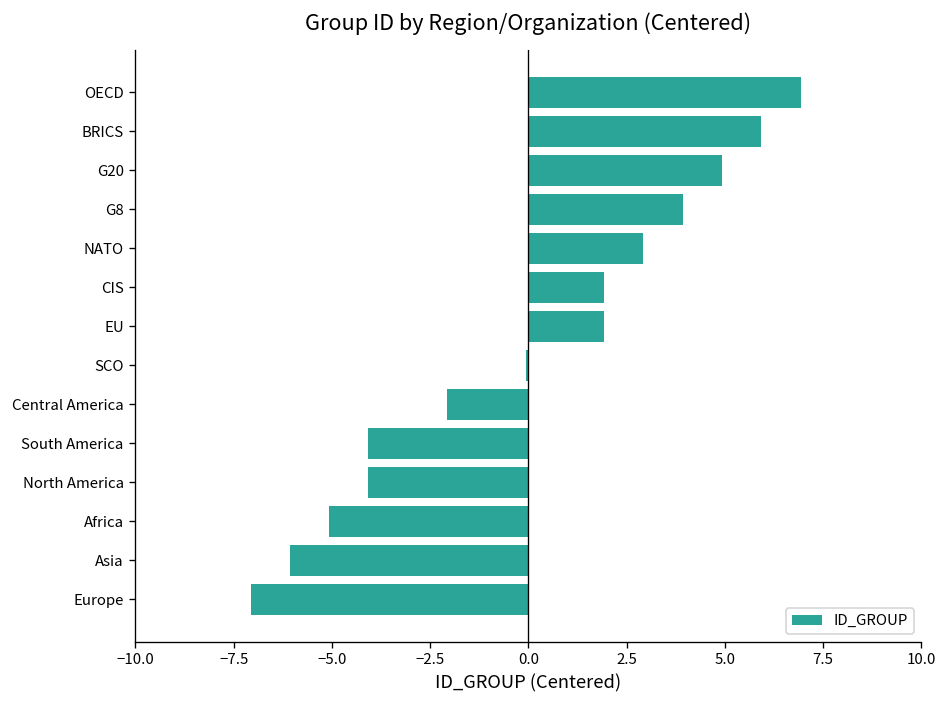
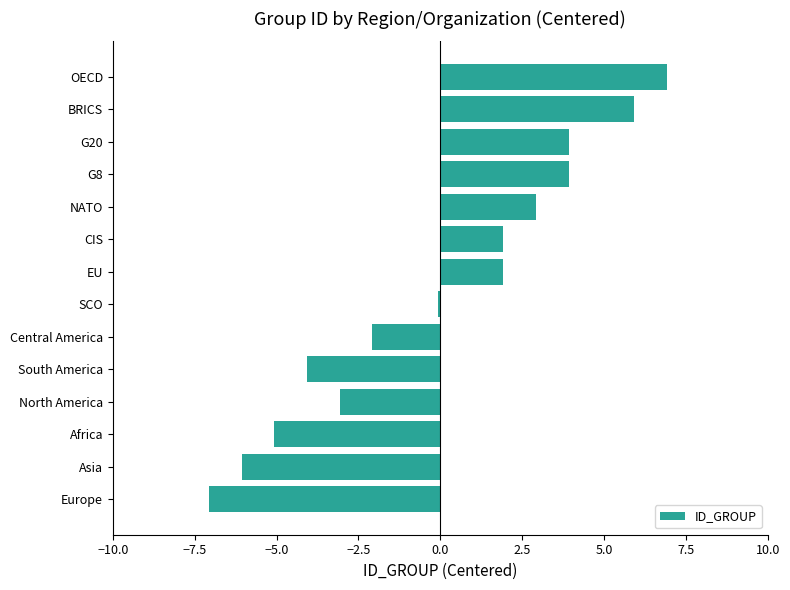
G20: 4.9 -> 3.9
North America: -4.1 -> -3.1
